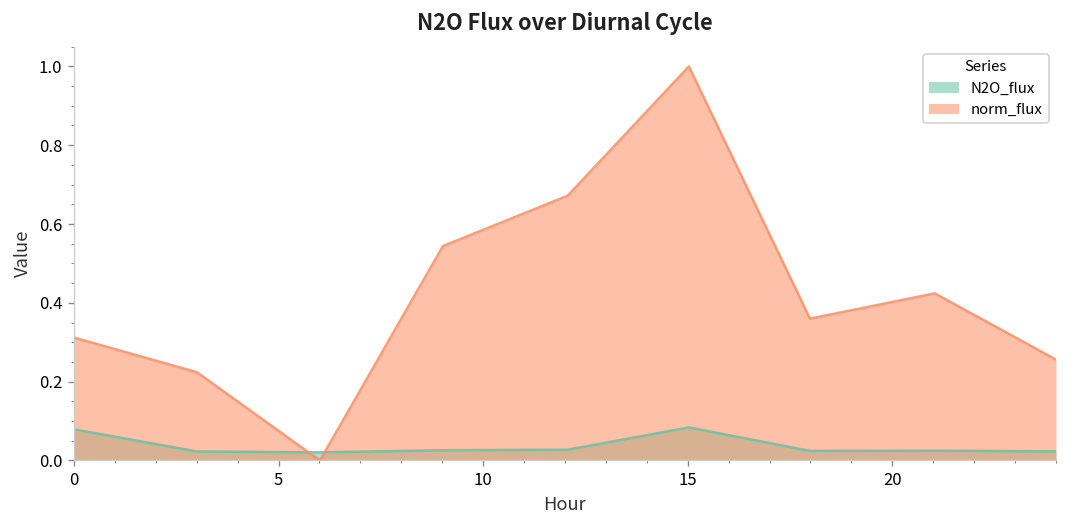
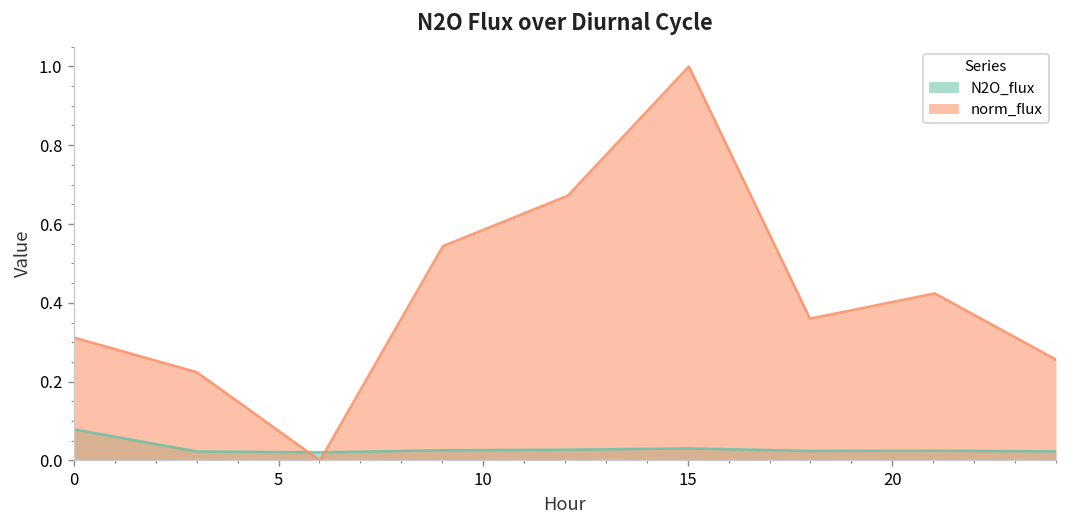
N2O_flux, 15: 0.08 -> 0.03
